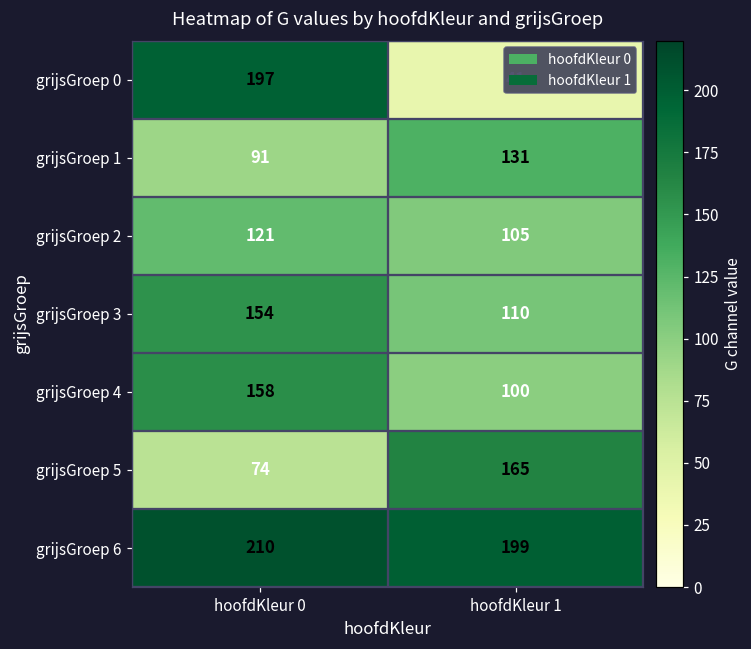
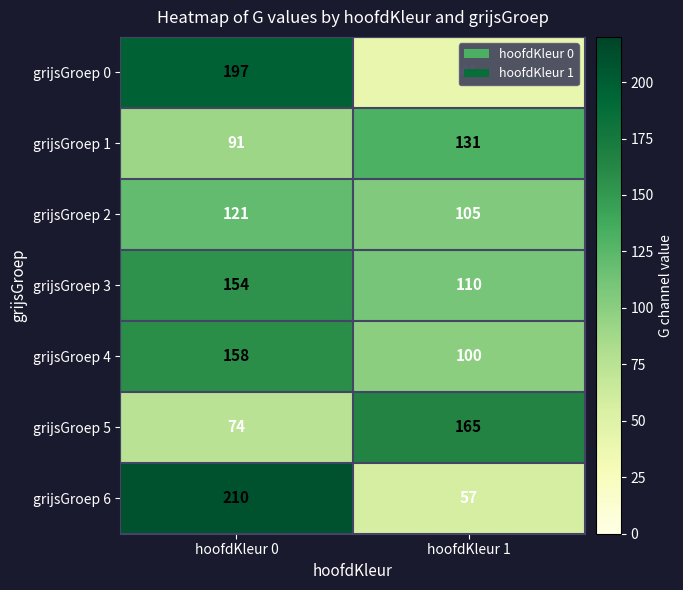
grijsGroep 6, hoofdKleur 1: 199 -> 57
